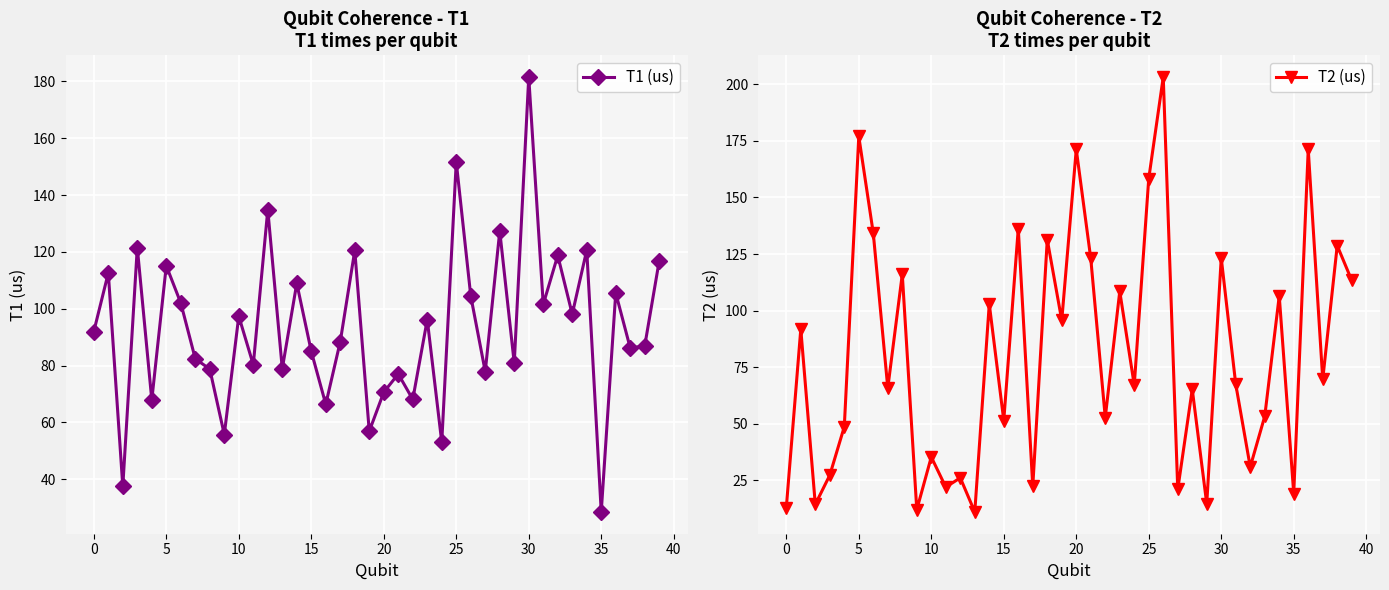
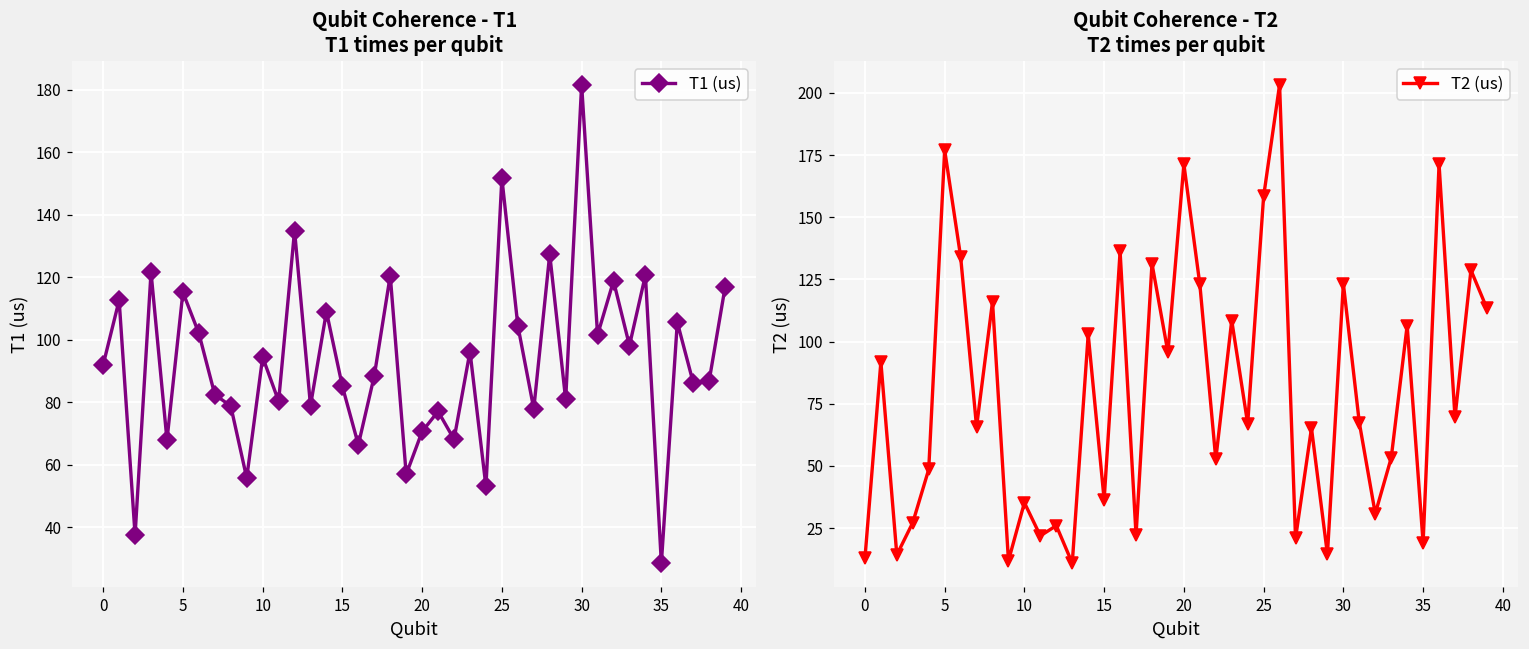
Qubit Coherence - T1 T1 times per qubit, 10: 97 -> 94
Qubit Coherence - T2 T2 times per qubit, 15: 51 -> 36
